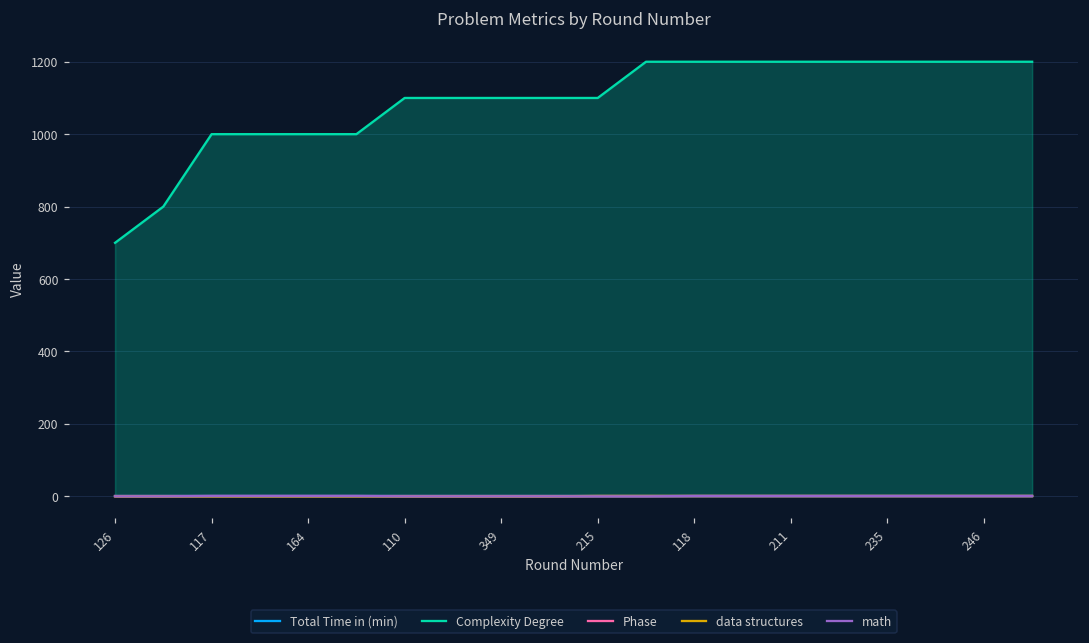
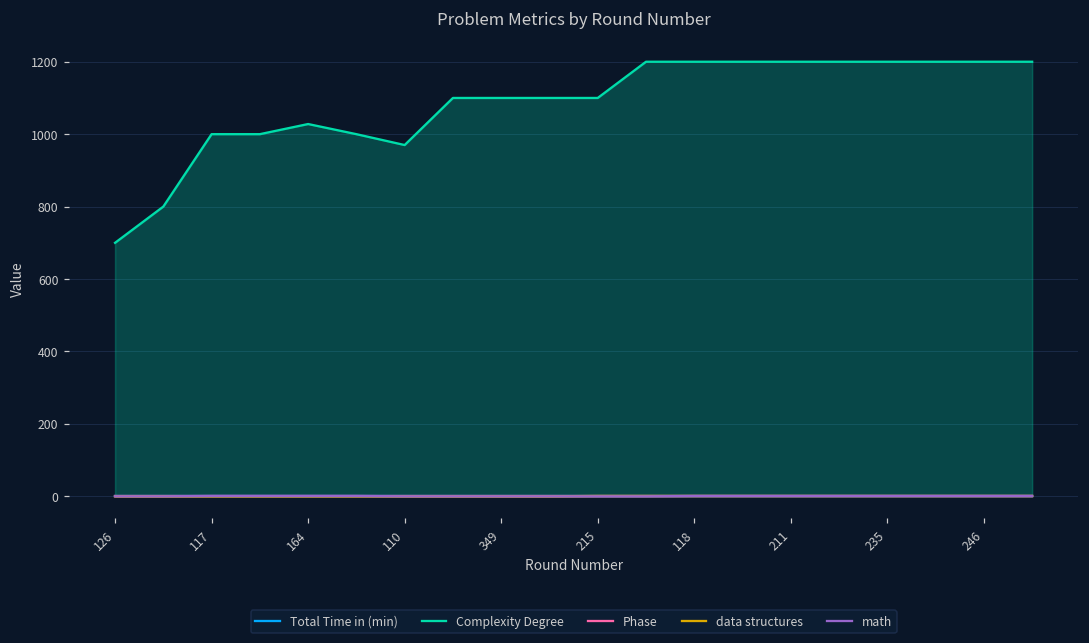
Complexity Degree, 164: 1000 -> 1030
Complexity Degree, 110: 1100 -> 970
